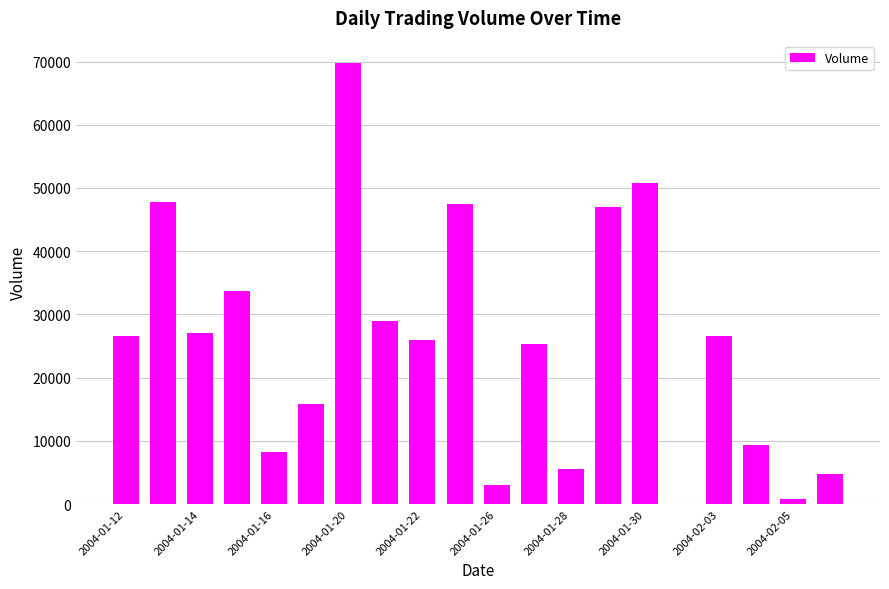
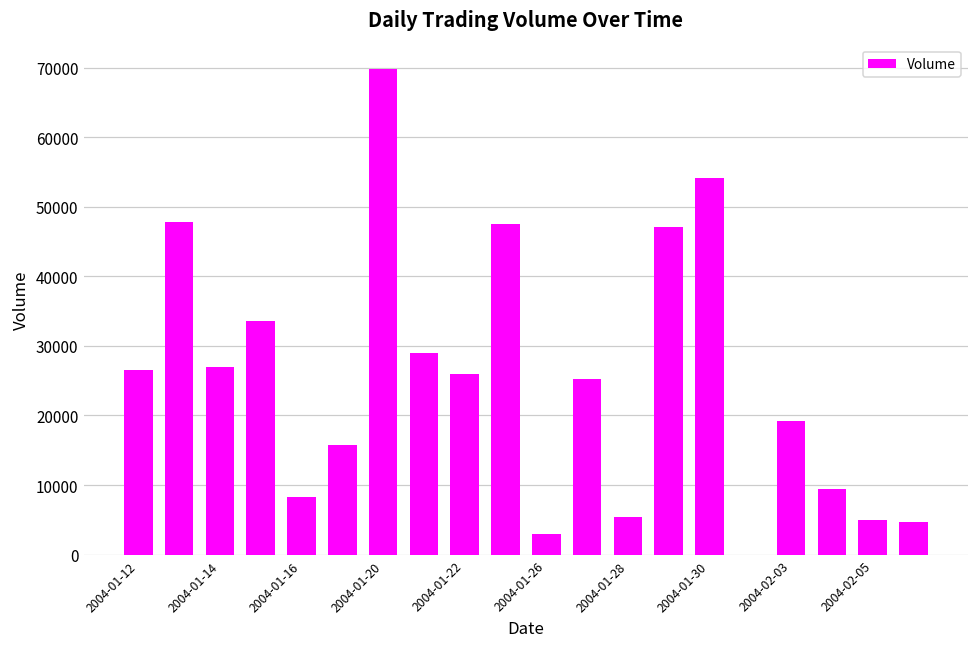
2004-01-30: 51000 -> 54000
2004-02-03: 27000 -> 19000
2004-02-05: 1000 -> 5000
